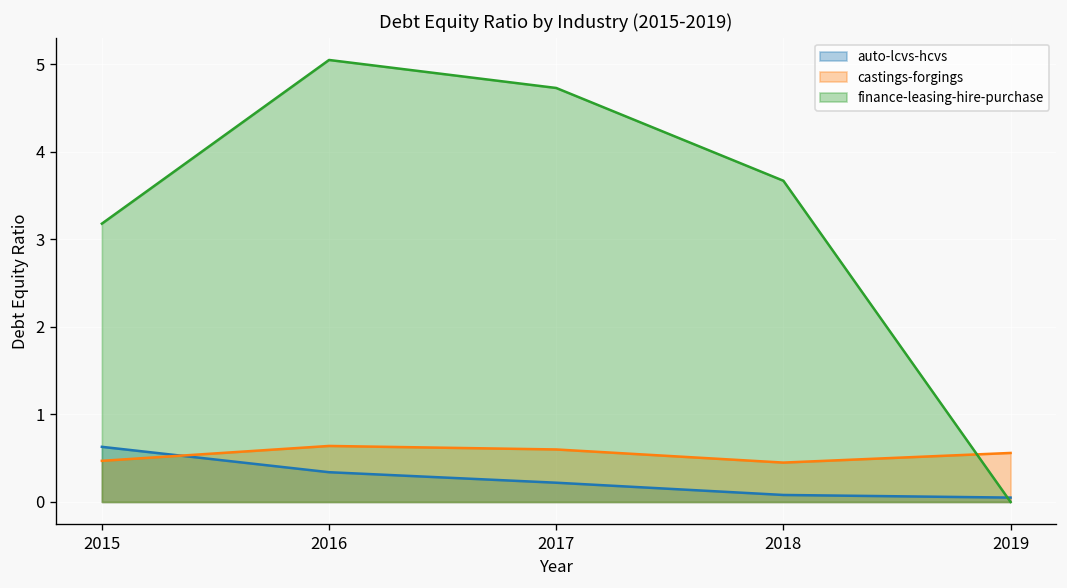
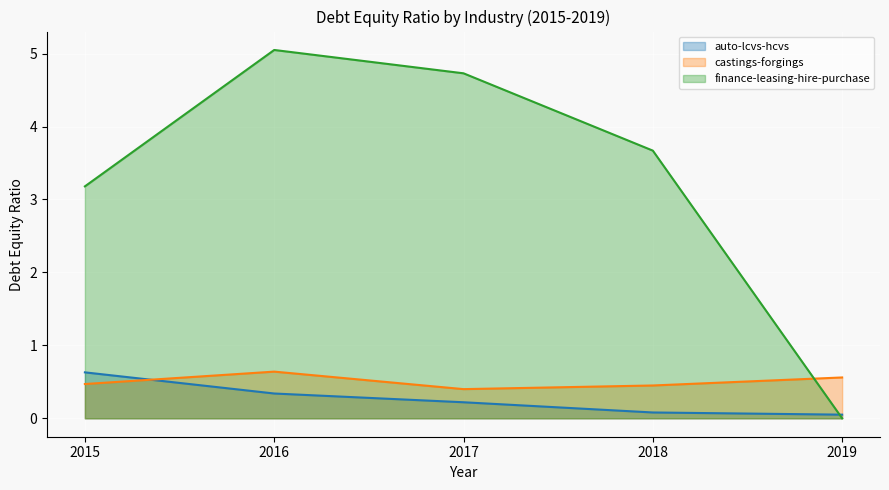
castings-forgings, 2017: 0.6 -> 0.4
